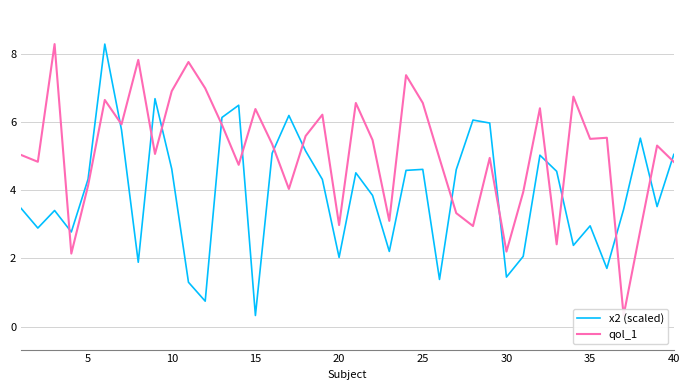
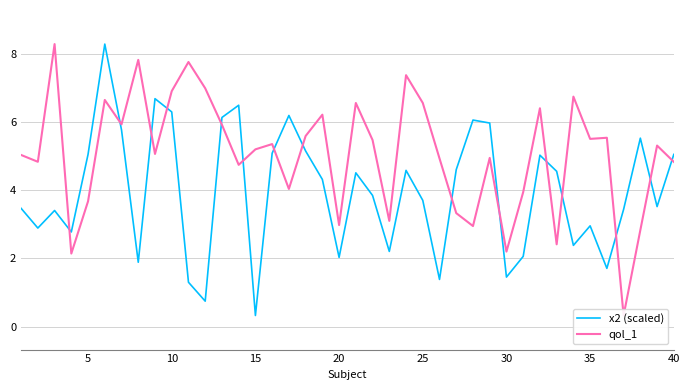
x2 (scaled), 5: 4.3 -> 5.1
qol_1, 5: 4.1 -> 3.7
x2 (scaled), 10: 4.6 -> 6.3
qol_1, 15: 6.4 -> 5.2
x2 (scaled), 25: 4.6 -> 3.7
